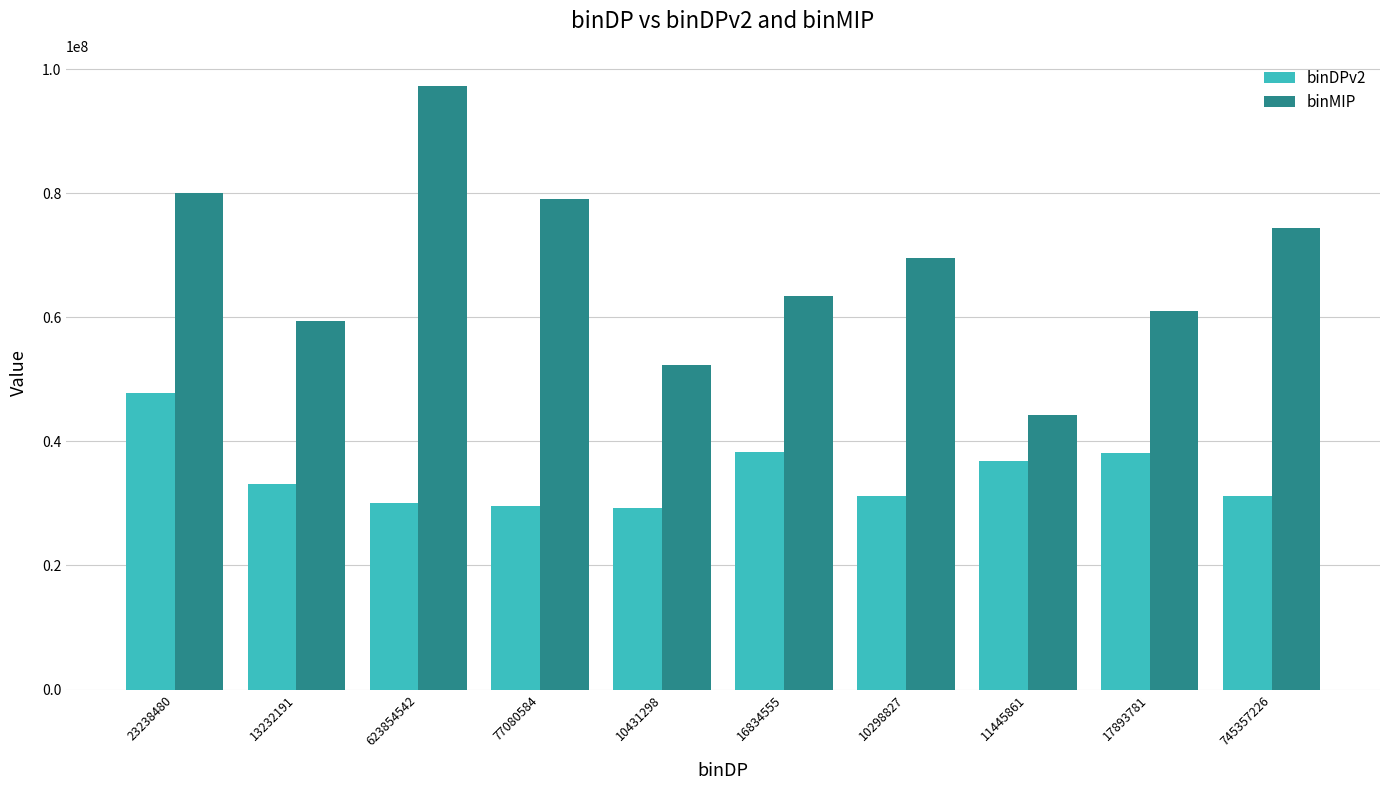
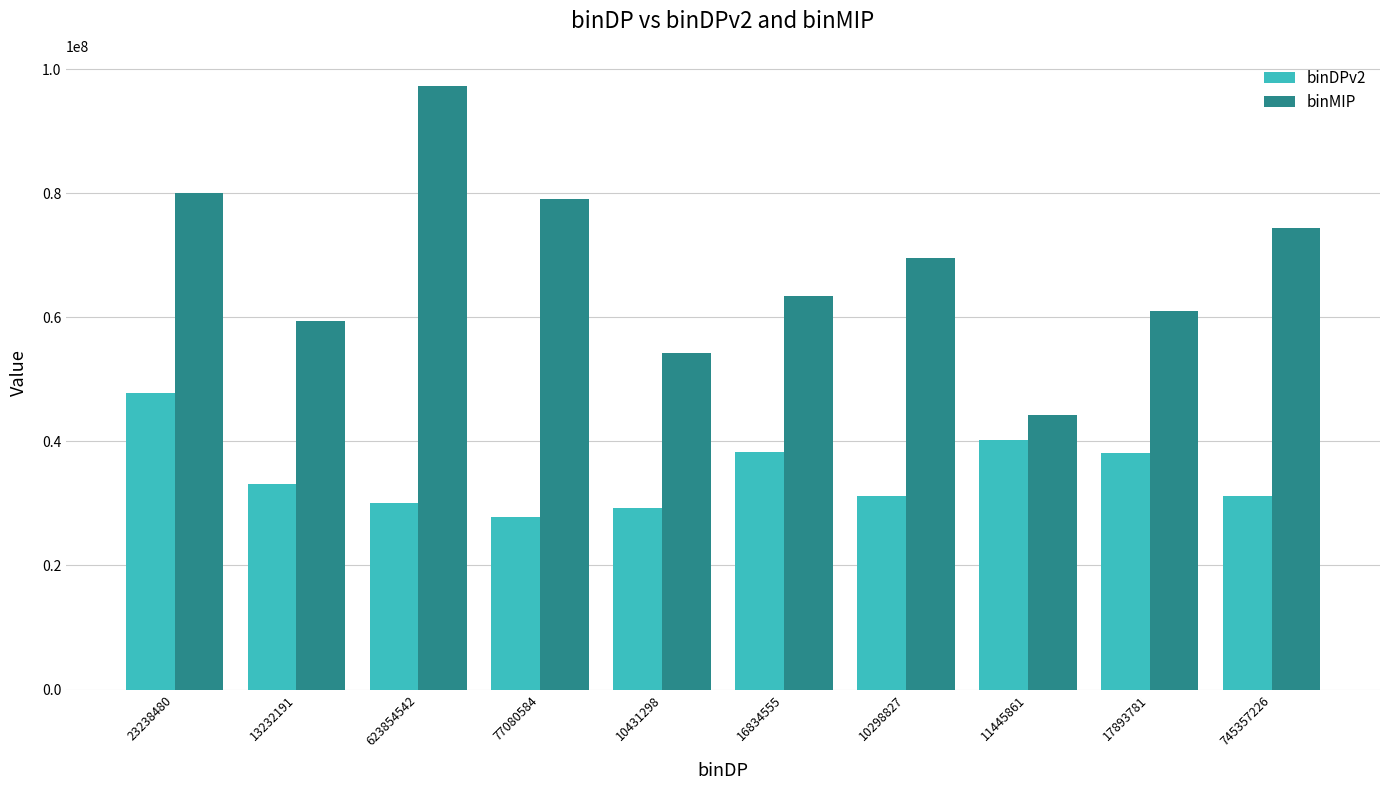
binDPv2, 77080584: 30000000 -> 28000000
binMIP, 10431298: 52000000 -> 54000000
binDPv2, 11445861: 37000000 -> 40000000
